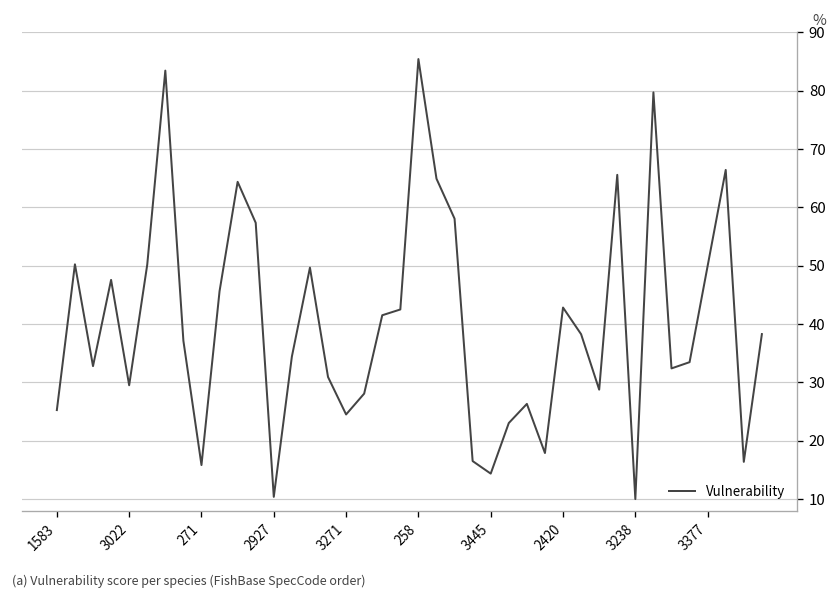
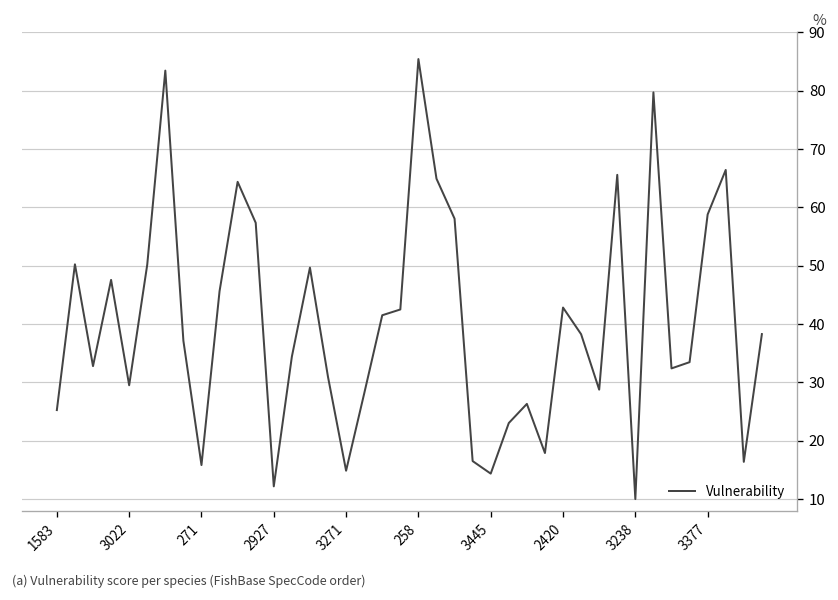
2927: 10 -> 12
3271: 25 -> 15
3377: 50 -> 59
